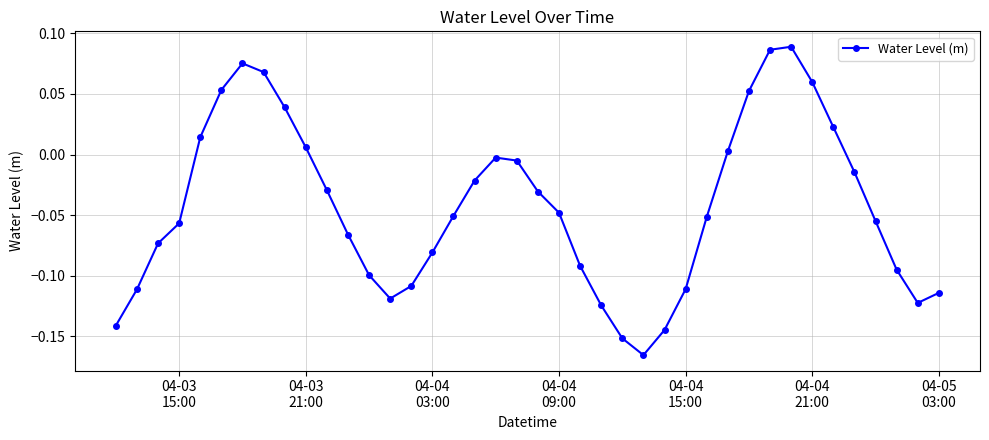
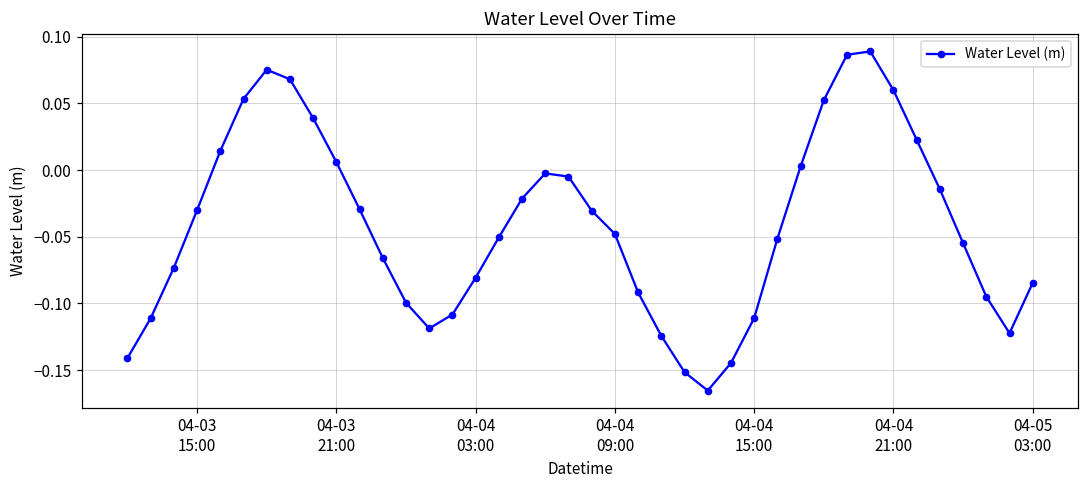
04-03 15:00: -0.057 -> -0.030
04-05 03:00: -0.114 -> -0.085
